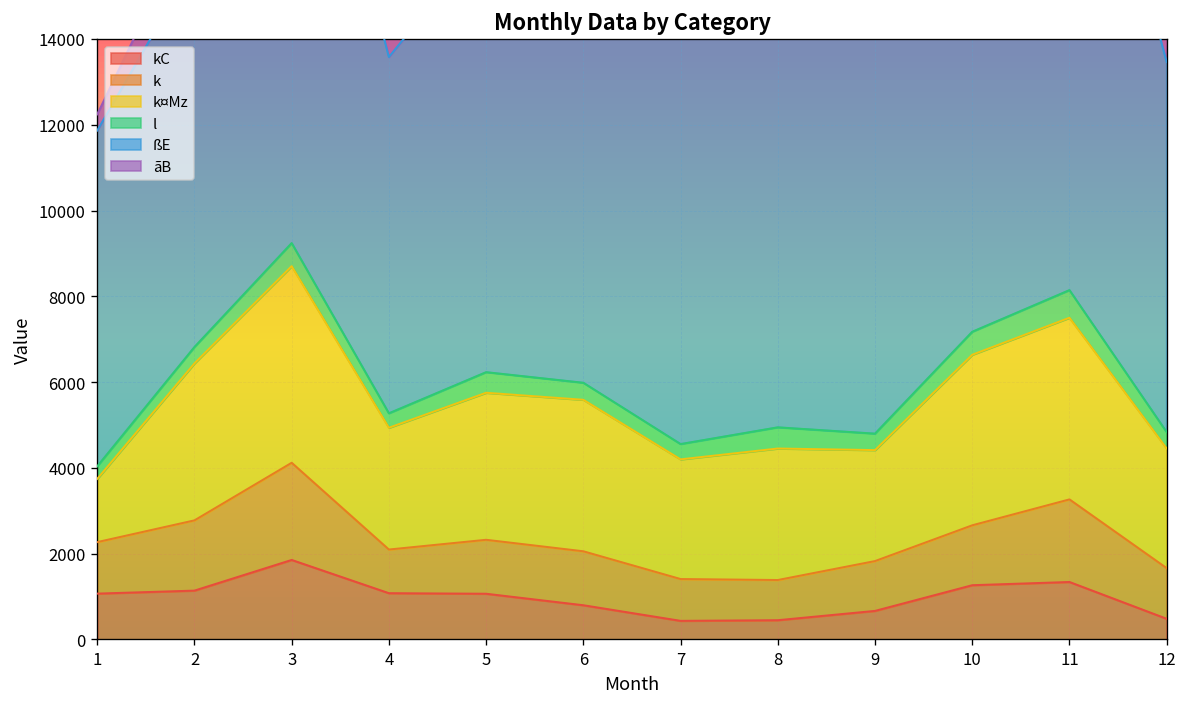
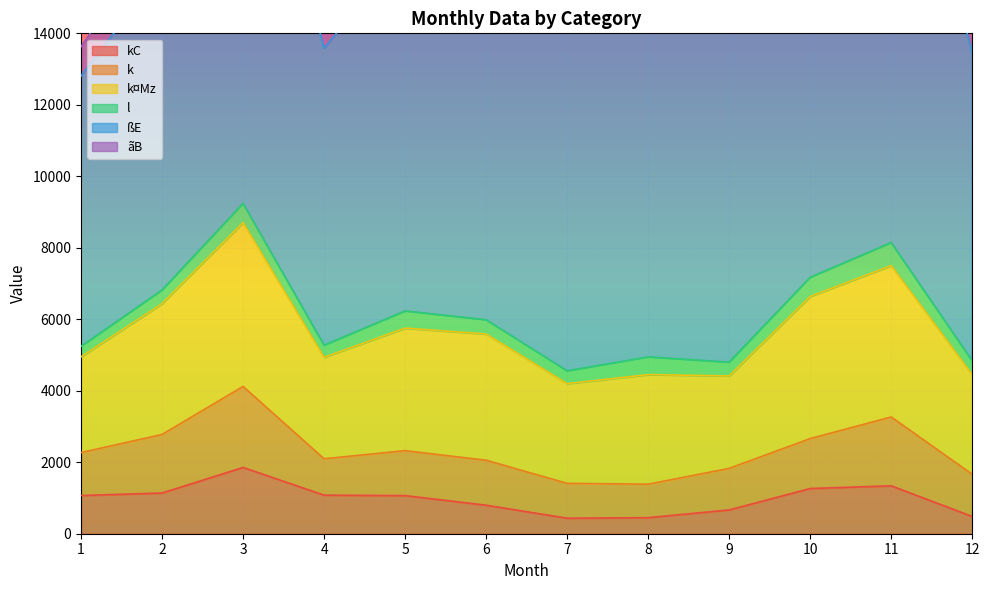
k¤Mz, 1: 1500 -> 2700
ßE, 1: 7800 -> 7600
ãB, 1: 400 -> 800
